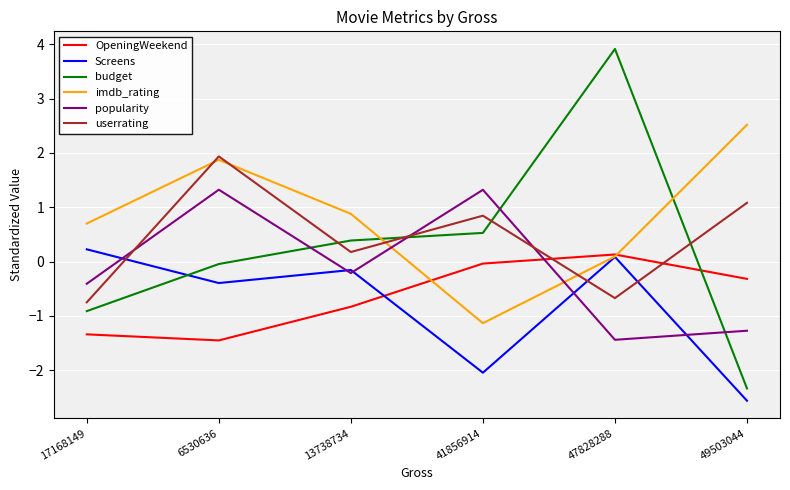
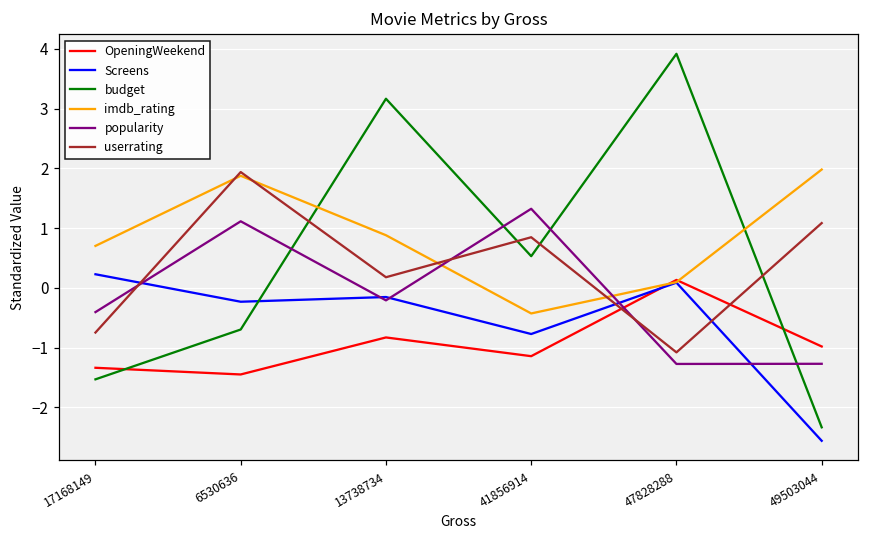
budget, 17168149: -0.9 -> -1.5
Screens, 6530636: -0.4 -> -0.2
budget, 6530636: 0.0 -> -0.7
popularity, 6530636: 1.3 -> 1.1
budget, 13738734: 0.4 -> 3.2
OpeningWeekend, 41856914: 0.0 -> -1.1
Screens, 41856914: -2.0 -> -0.8
imdb_rating, 41856914: -1.1 -> -0.4
popularity, 47828288: -1.4 -> -1.3
userrating, 47828288: -0.7 -> -1.1
OpeningWeekend, 49503044: -0.3 -> -1.0
imdb_rating, 49503044: 2.5 -> 2.0
